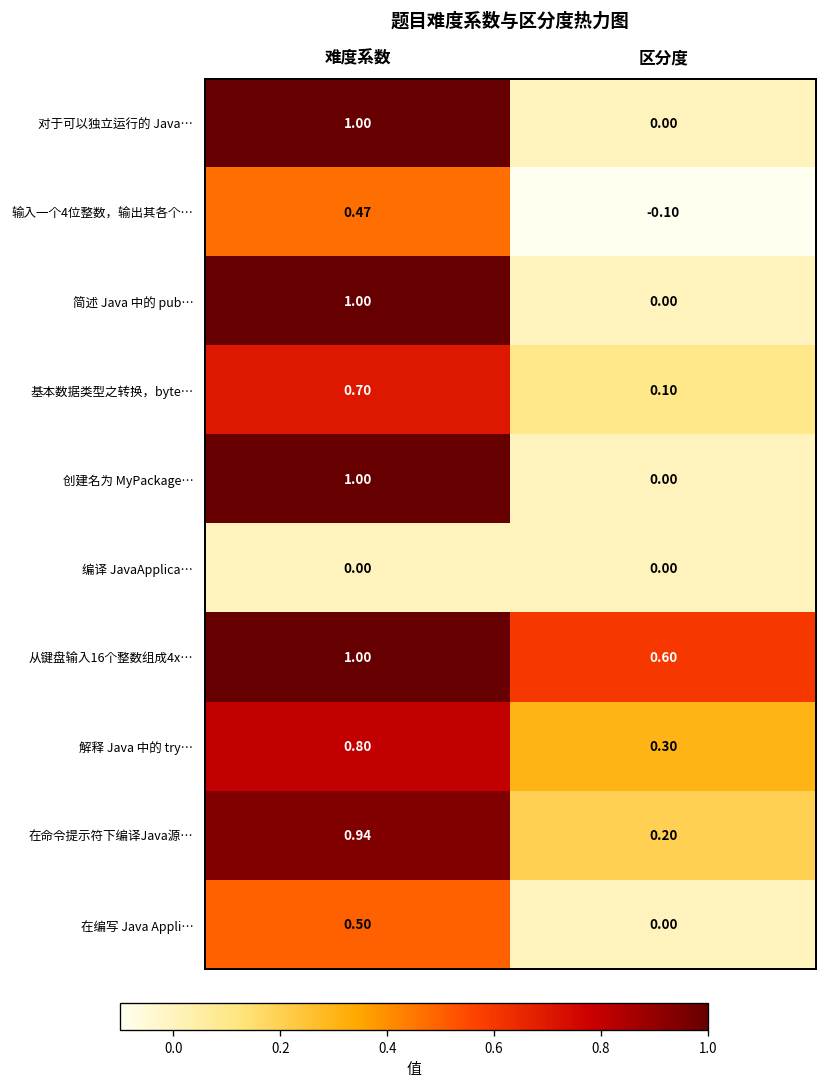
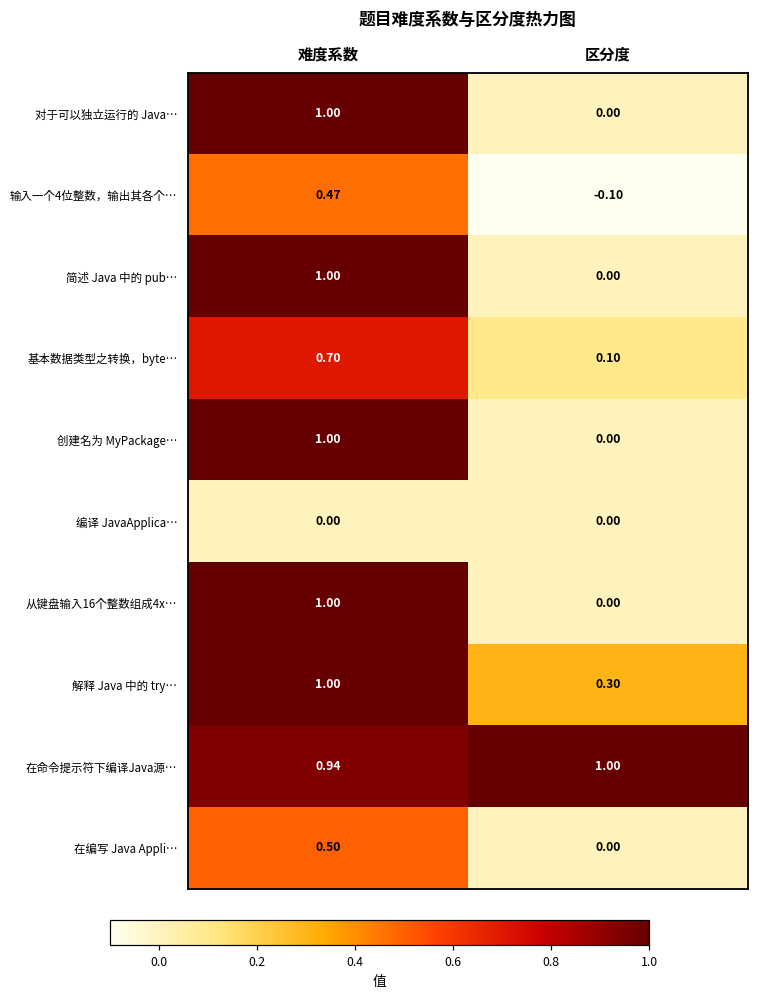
从键盘输入16个整数组成4x…, 区分度: 0.60 -> 0.00
解释 Java 中的 try…, 难度系数: 0.80 -> 1.00
在命令提示符下编译Java源…, 区分度: 0.20 -> 1.00
